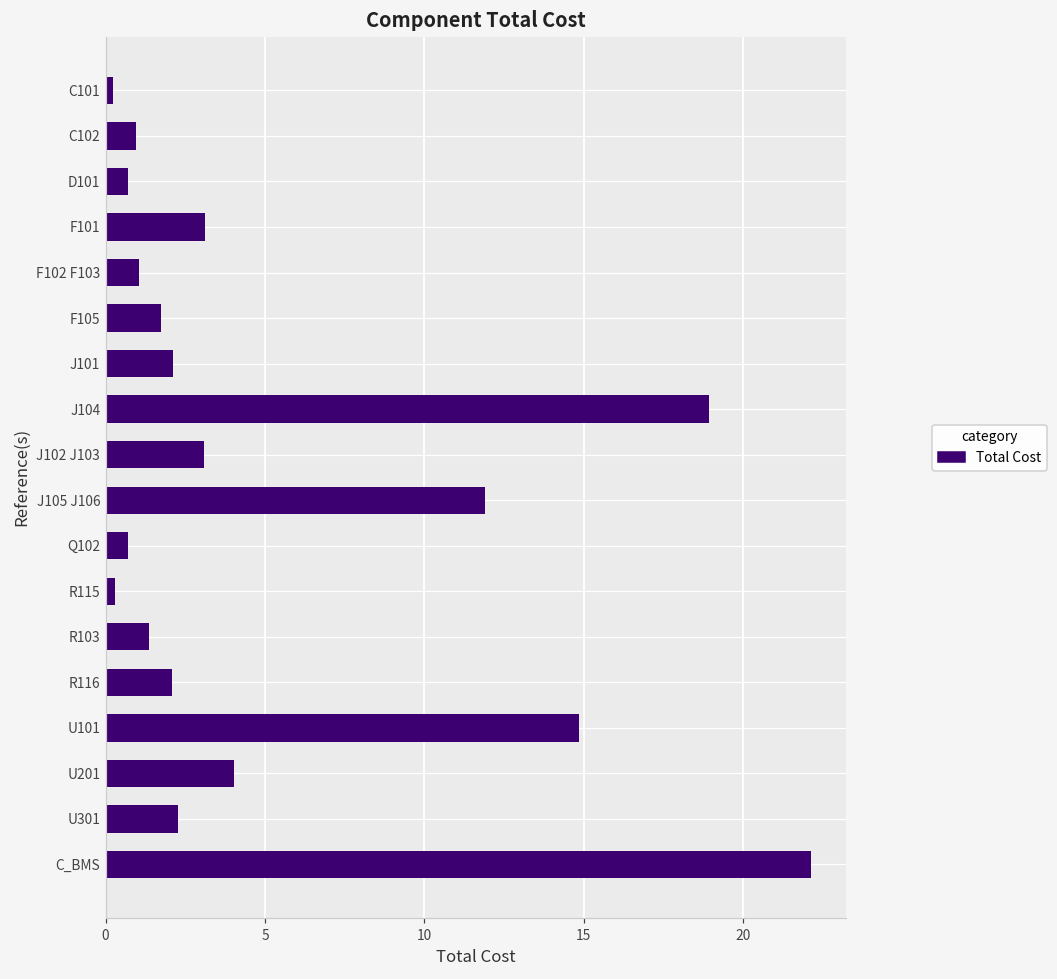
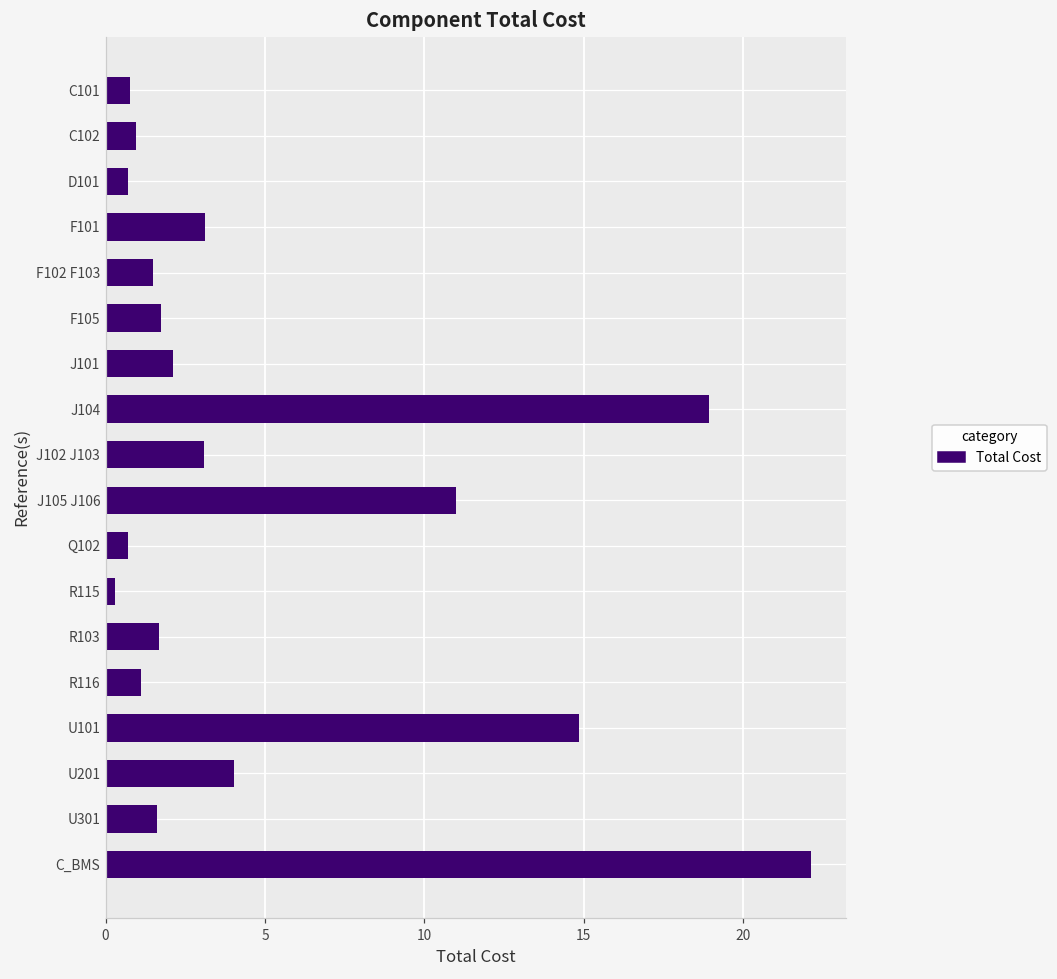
C101: 0.2 -> 0.8
F102 F103: 1.0 -> 1.5
J105 J106: 11.9 -> 11.0
R103: 1.4 -> 1.7
R116: 2.1 -> 1.1
U301: 2.3 -> 1.6
